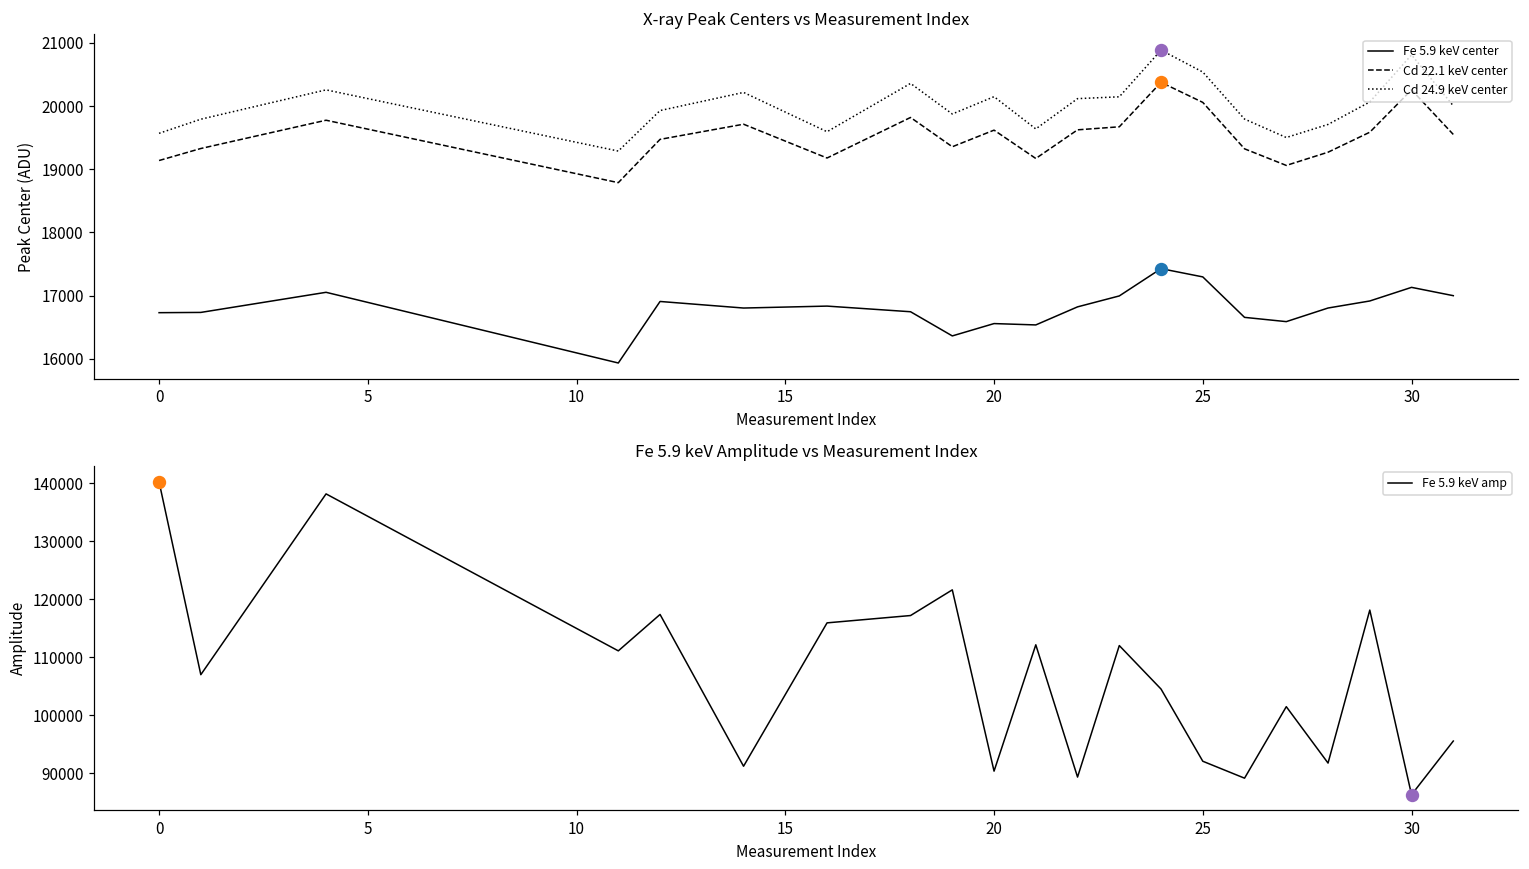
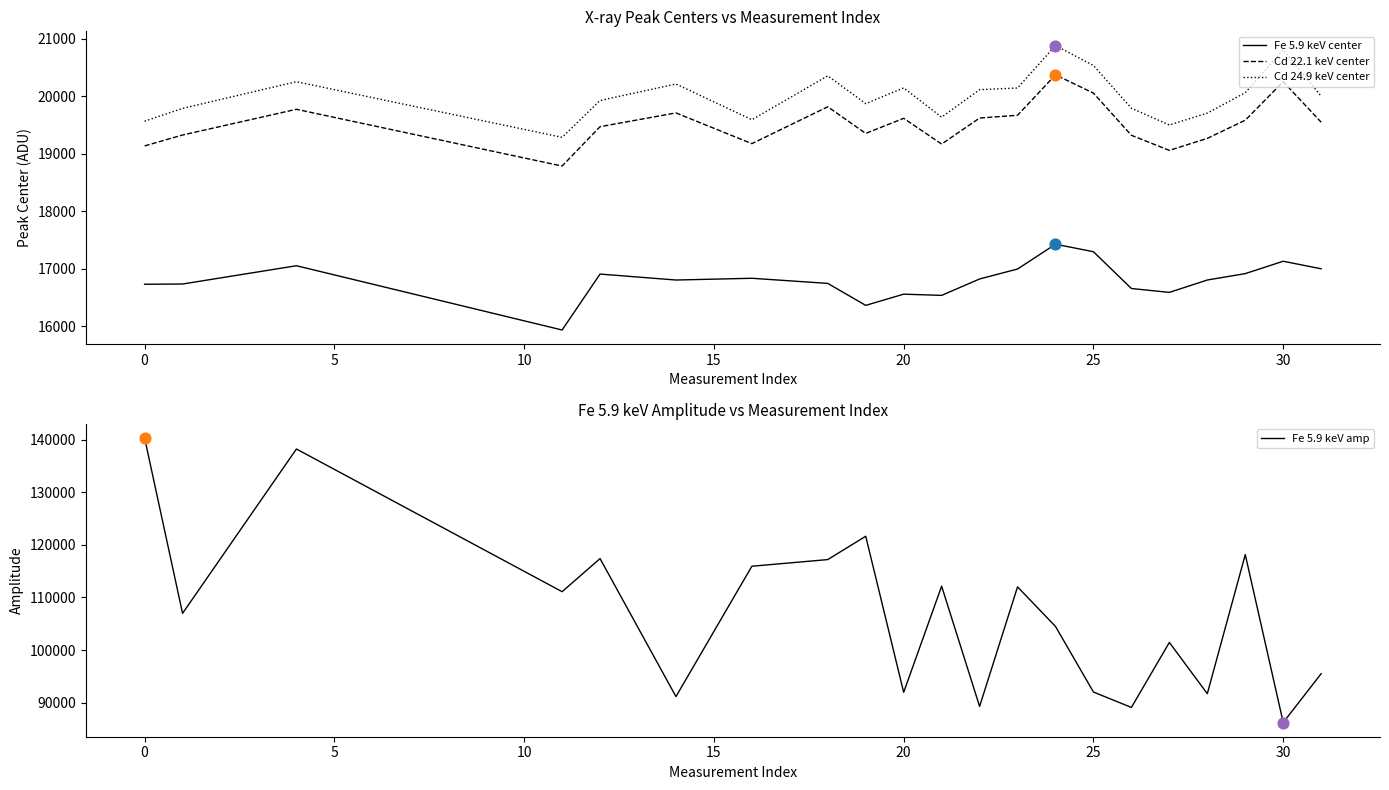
Fe 5.9 keV Amplitude vs Measurement Index, Fe 5.9 keV amp, 20: 90000 -> 92000
